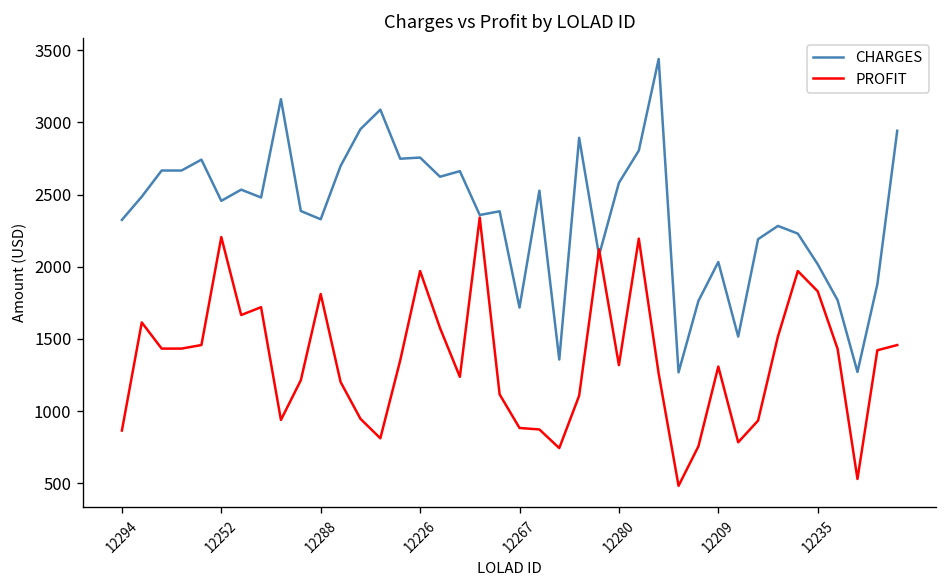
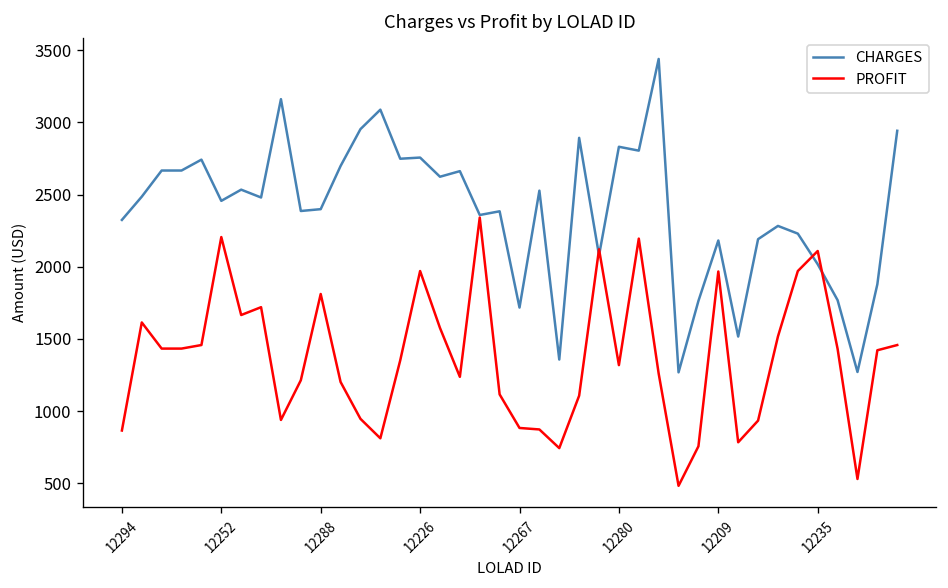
CHARGES, 12288: 2330 -> 2400
CHARGES, 12280: 2580 -> 2830
CHARGES, 12209: 2030 -> 2180
PROFIT, 12209: 1310 -> 1970
PROFIT, 12235: 1830 -> 2110
